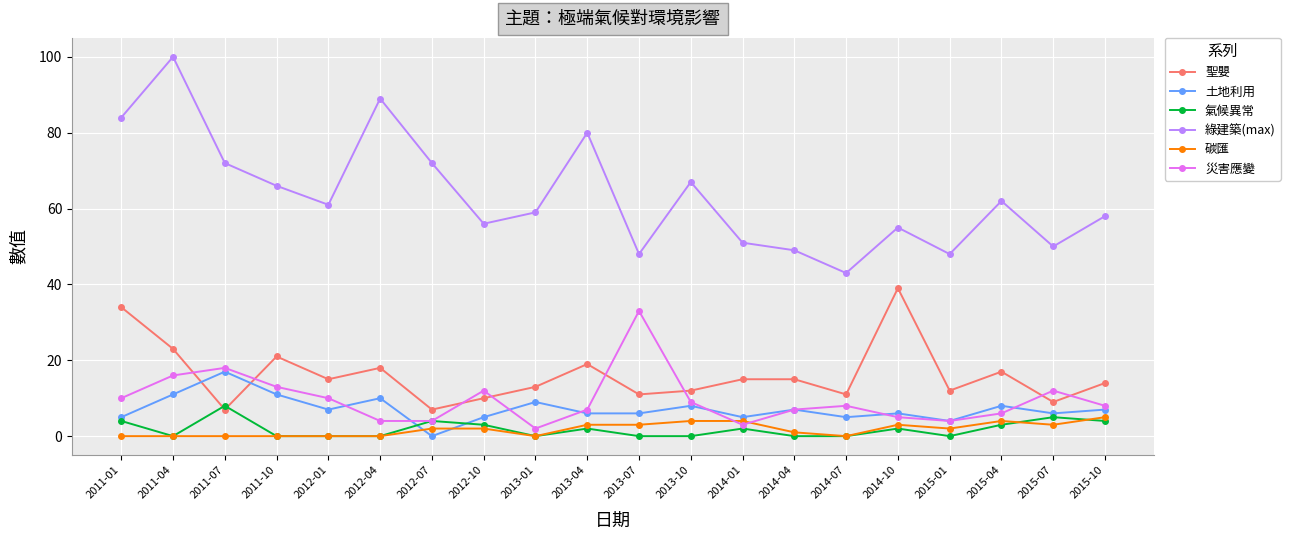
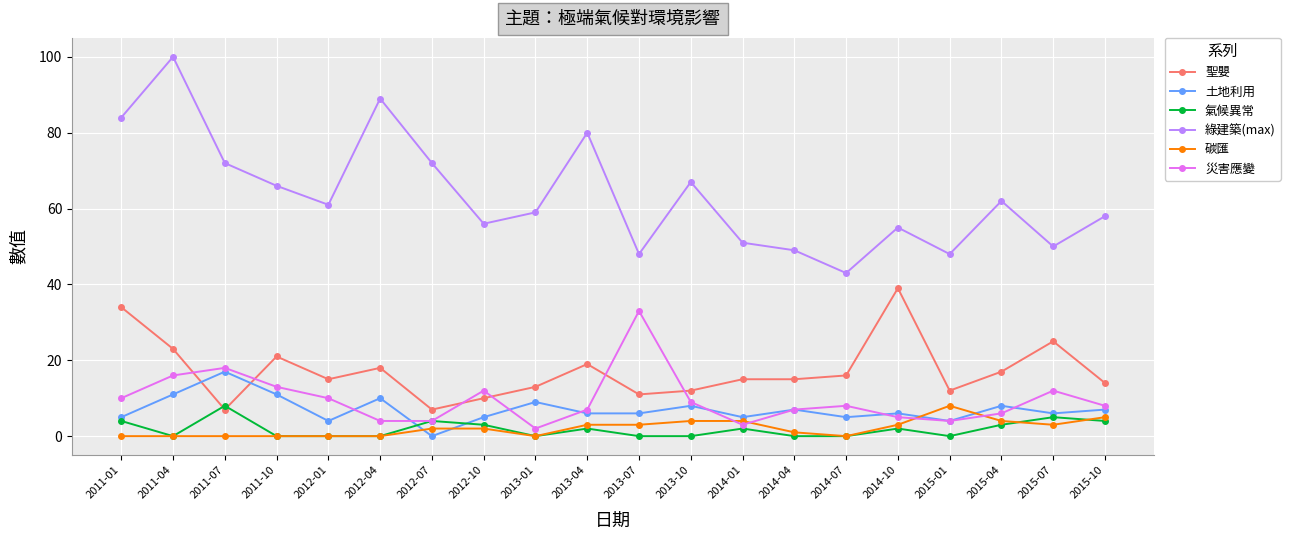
土地利用, 2012-01: 7 -> 4
聖嬰, 2014-07: 11 -> 16
碳匯, 2015-01: 2 -> 8
聖嬰, 2015-07: 9 -> 25
